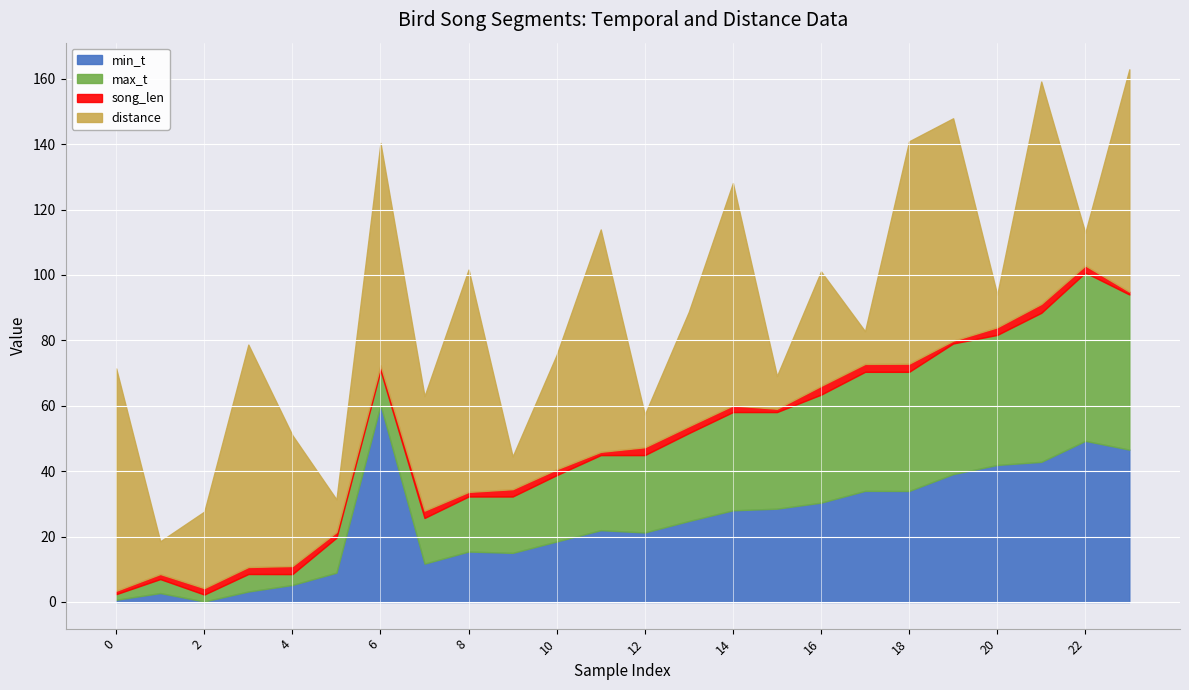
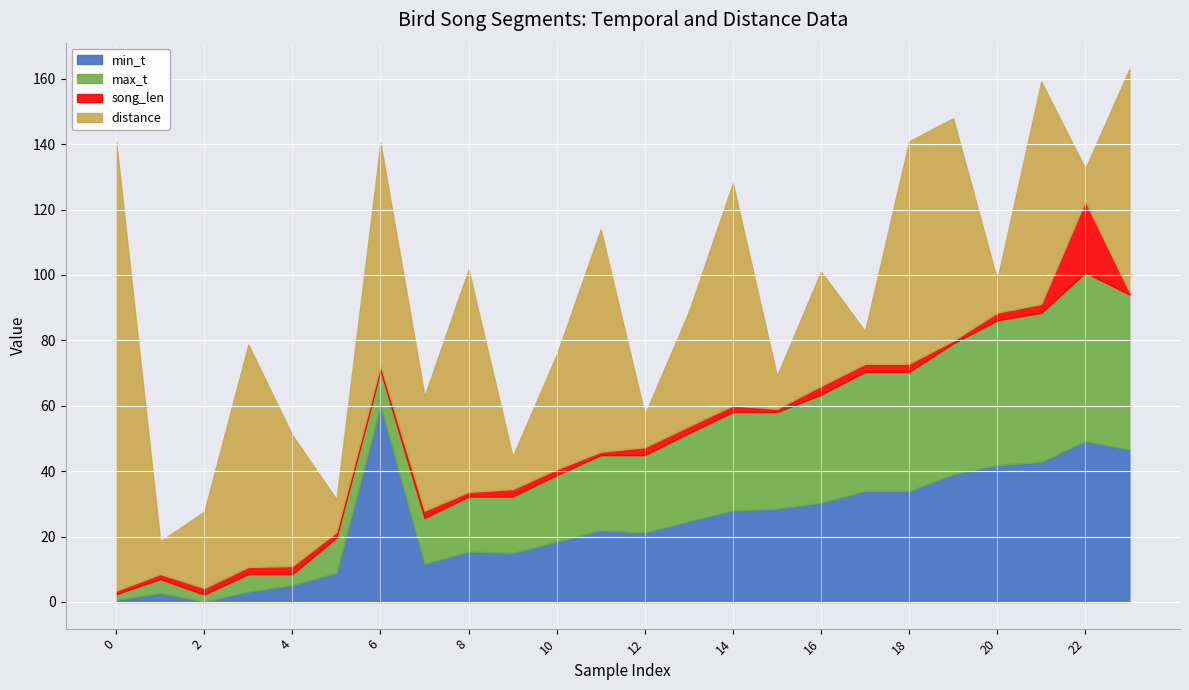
distance, 0: 68 -> 137
max_t, 20: 40 -> 44
song_len, 22: 2 -> 22
